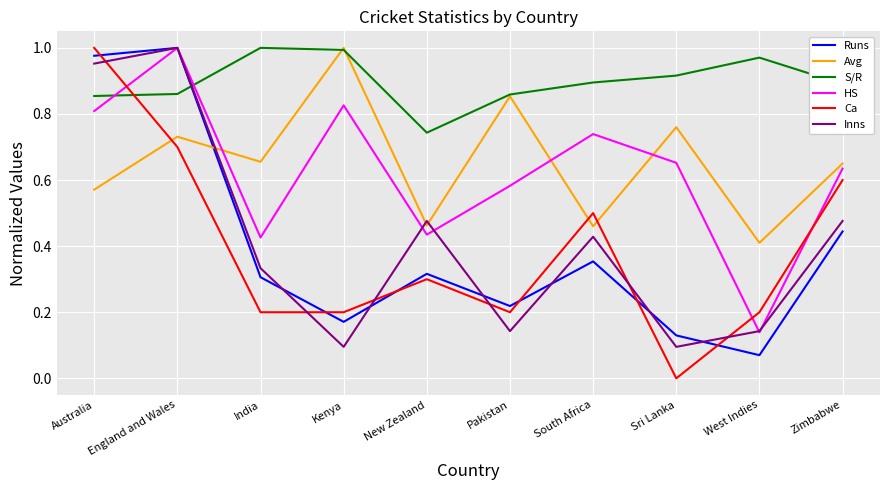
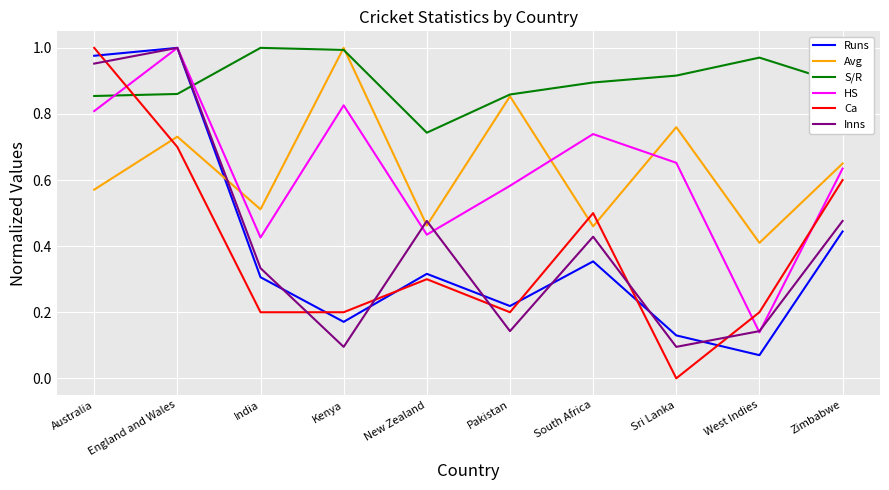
Avg, India: 0.66 -> 0.51
